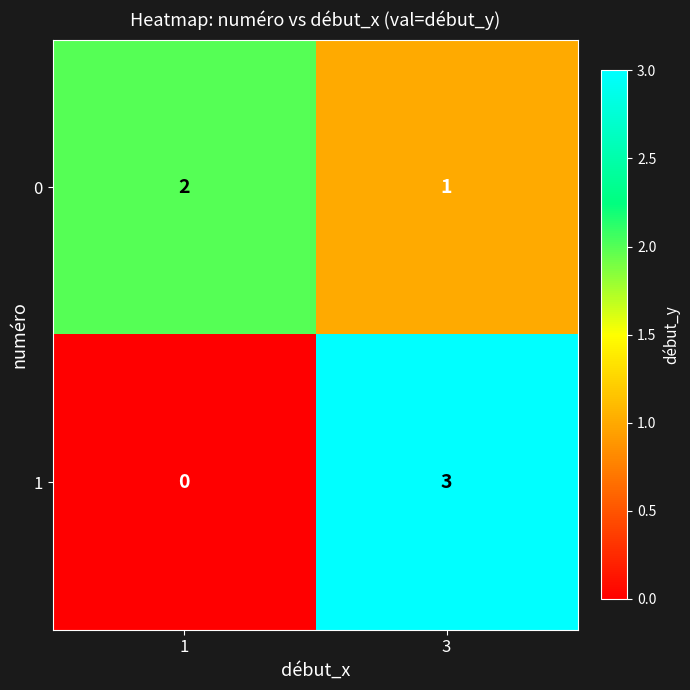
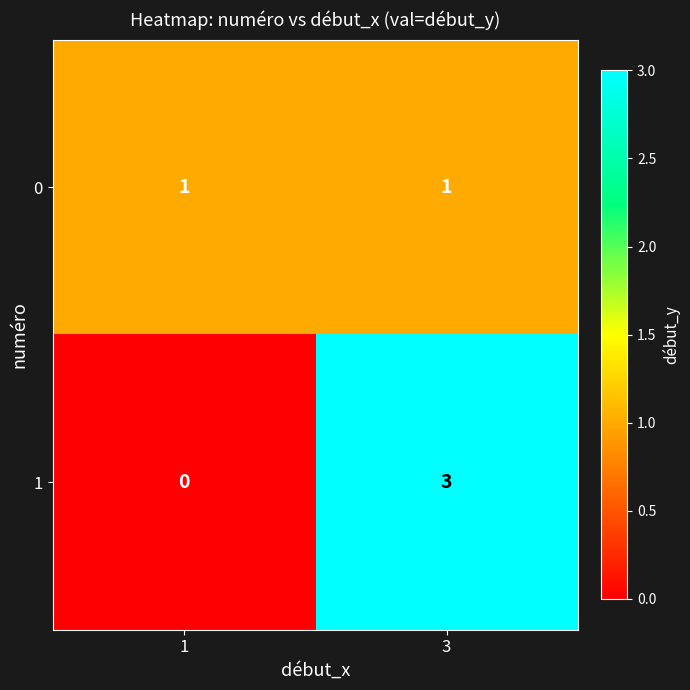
0, 1: 2 -> 1
